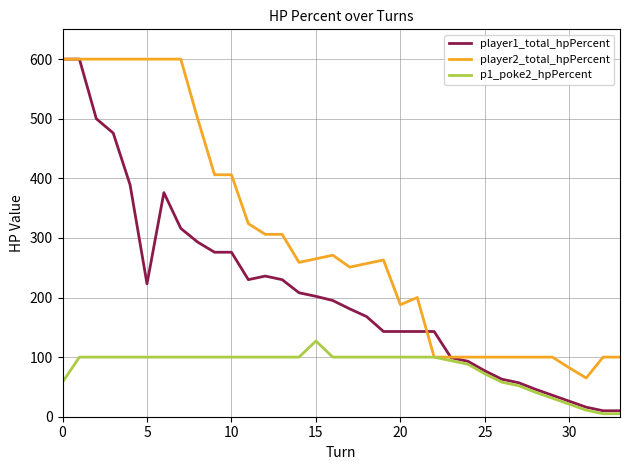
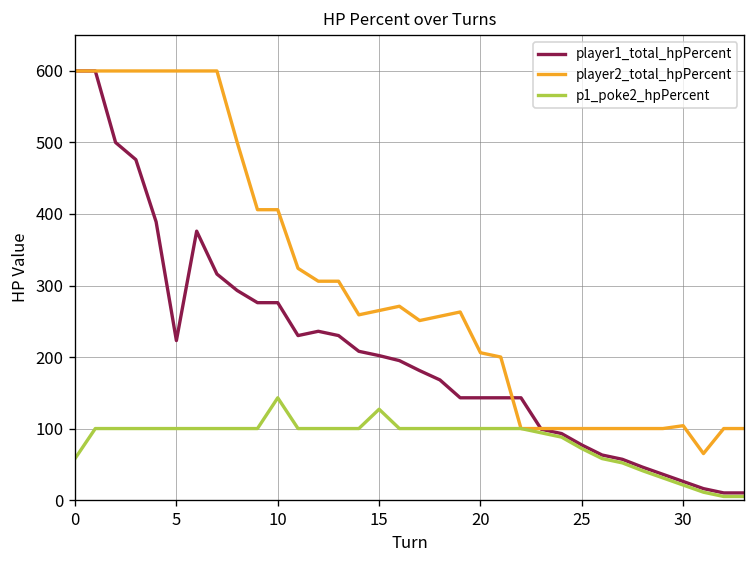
p1_poke2_hpPercent, 10: 100 -> 140
player2_total_hpPercent, 20: 190 -> 210
player2_total_hpPercent, 30: 80 -> 100
